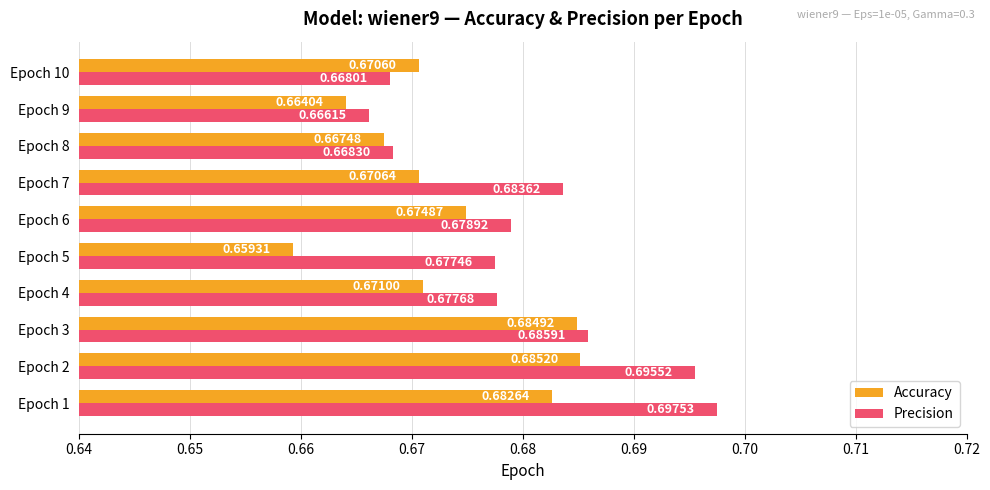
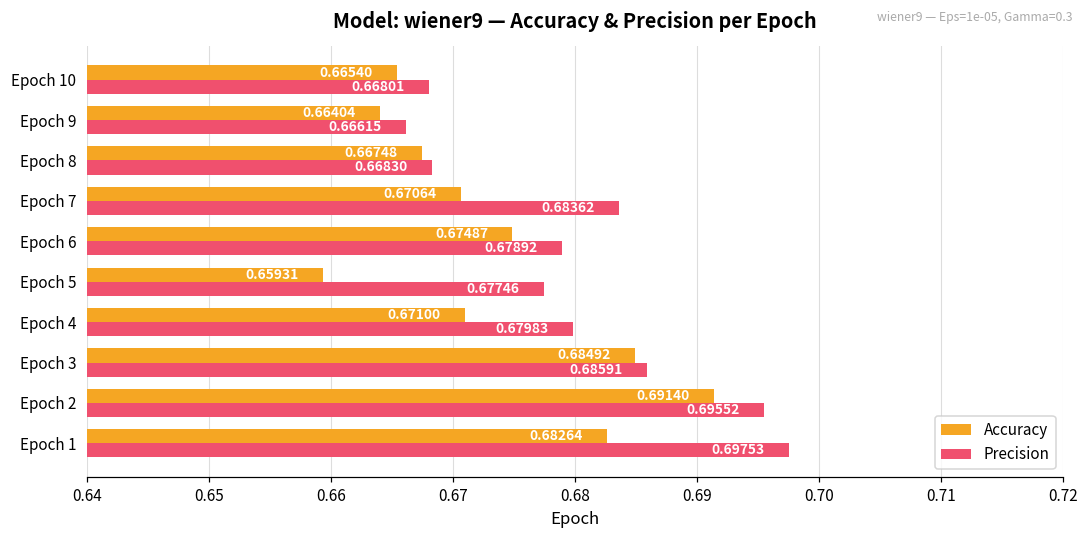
Accuracy, Epoch 10: 0.67060 -> 0.66540
Precision, Epoch 4: 0.67768 -> 0.67983
Accuracy, Epoch 2: 0.68520 -> 0.69140
